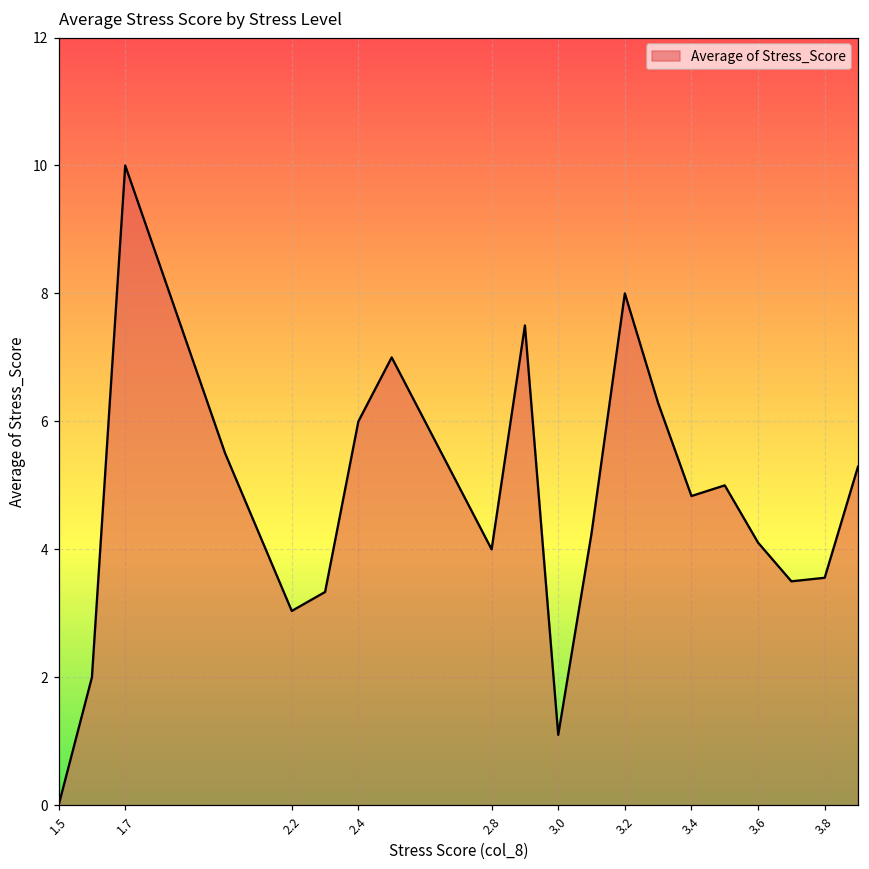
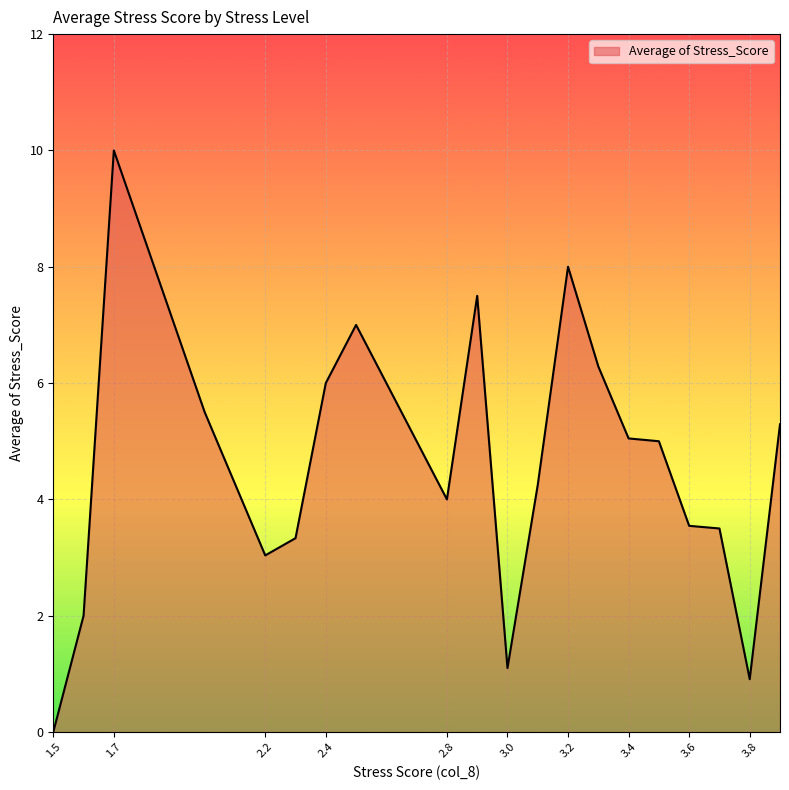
3.4: 4.8 -> 5.0
3.6: 4.1 -> 3.5
3.8: 3.6 -> 0.9
